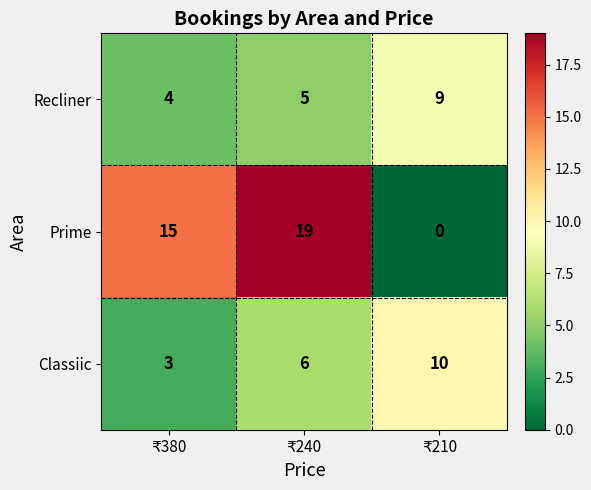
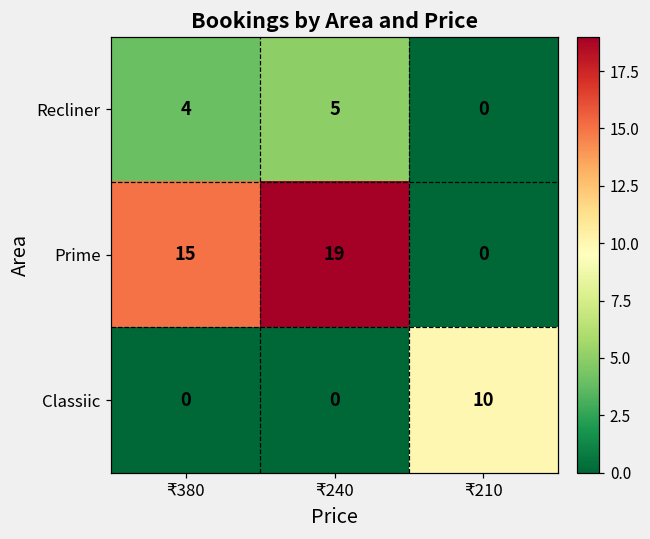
Recliner, ₹210: 9 -> 0
Classiic, ₹380: 3 -> 0
Classiic, ₹240: 6 -> 0
